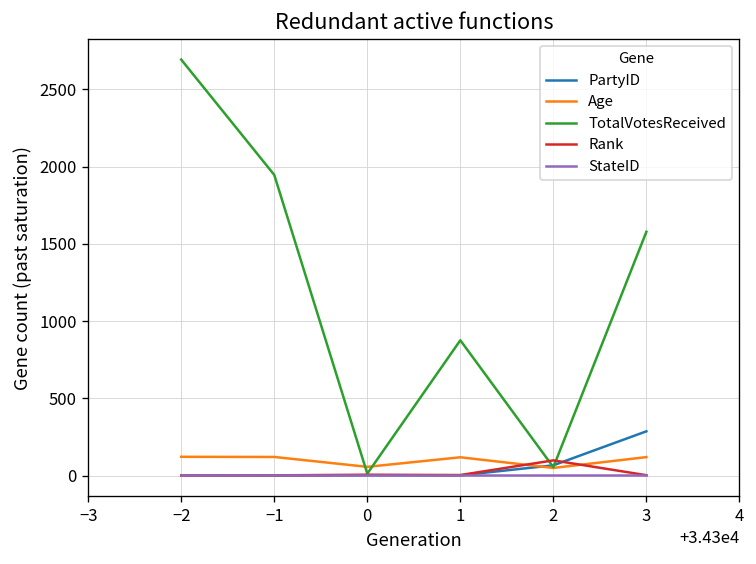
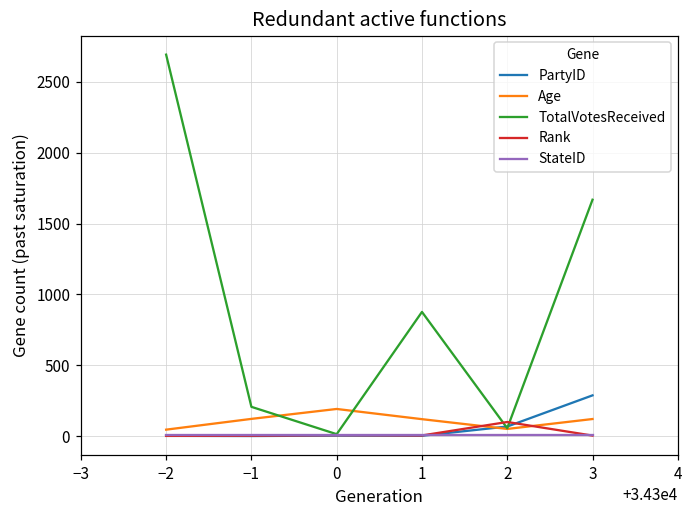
Age, −2: 120 -> 50
TotalVotesReceived, −1: 1950 -> 210
Age, 0: 60 -> 190
TotalVotesReceived, 3: 1580 -> 1670
